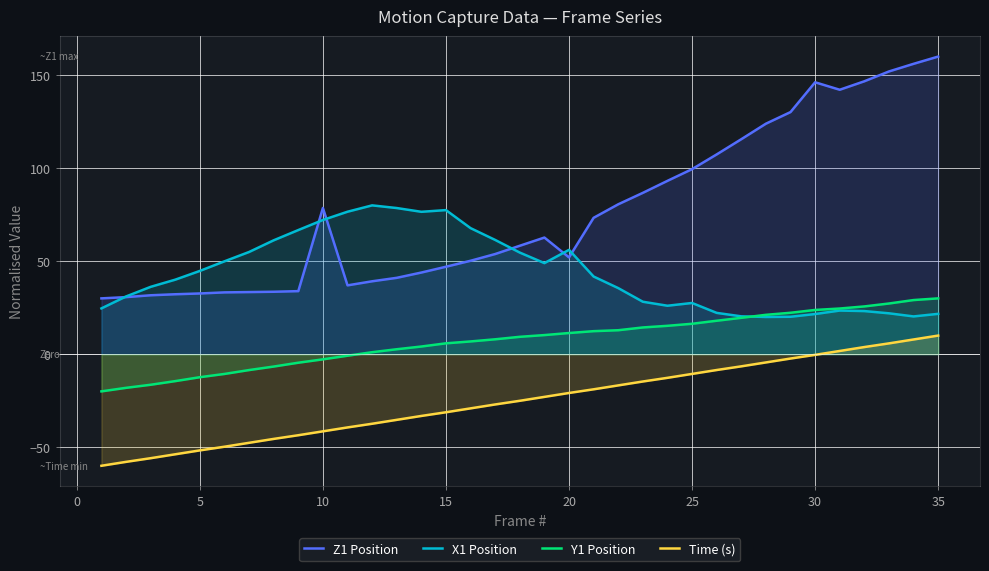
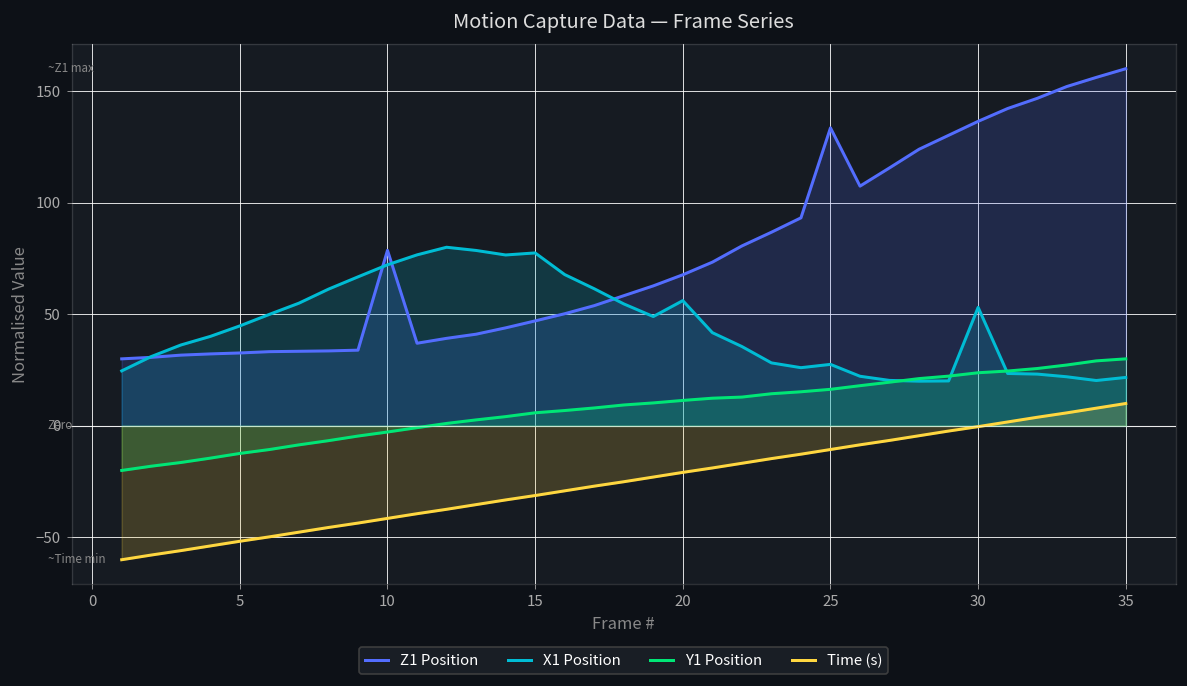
Z1 Position, 20: 52 -> 68
Z1 Position, 25: 99 -> 133
Z1 Position, 30: 146 -> 136
X1 Position, 30: 22 -> 53
